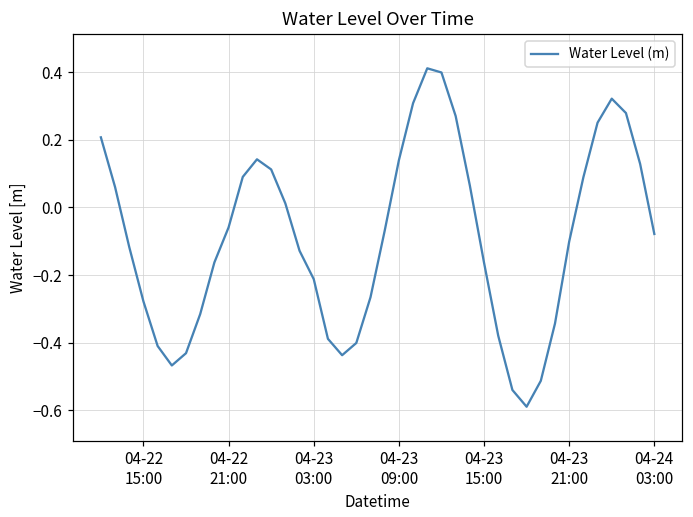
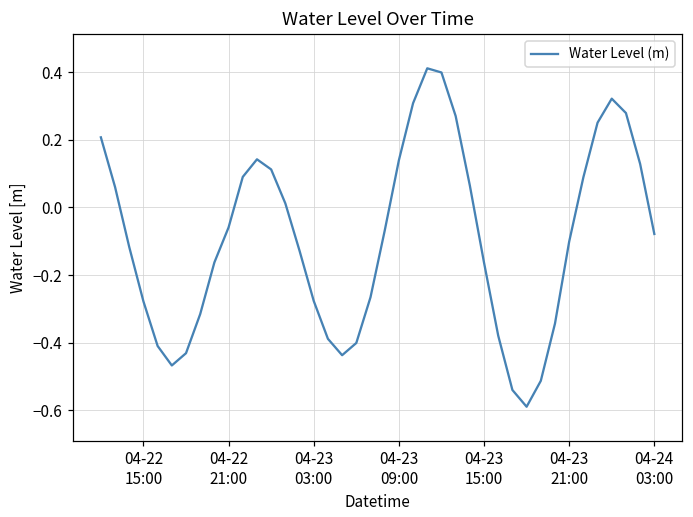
04-23 03:00: -0.21 -> -0.28
